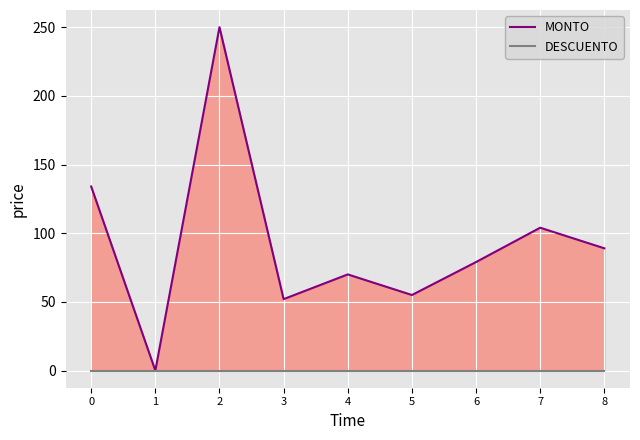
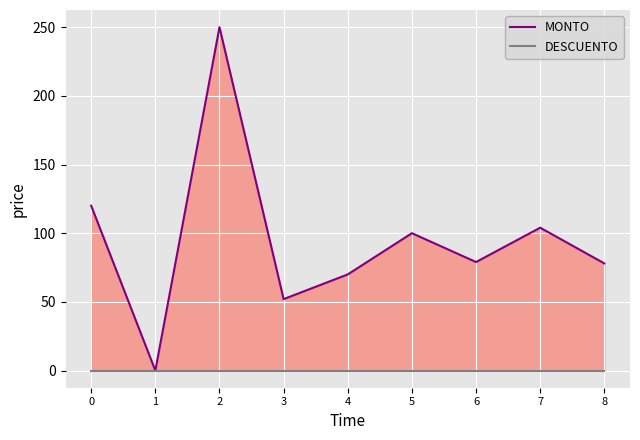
MONTO, 0: 134 -> 120
MONTO, 5: 55 -> 100
MONTO, 8: 89 -> 78
